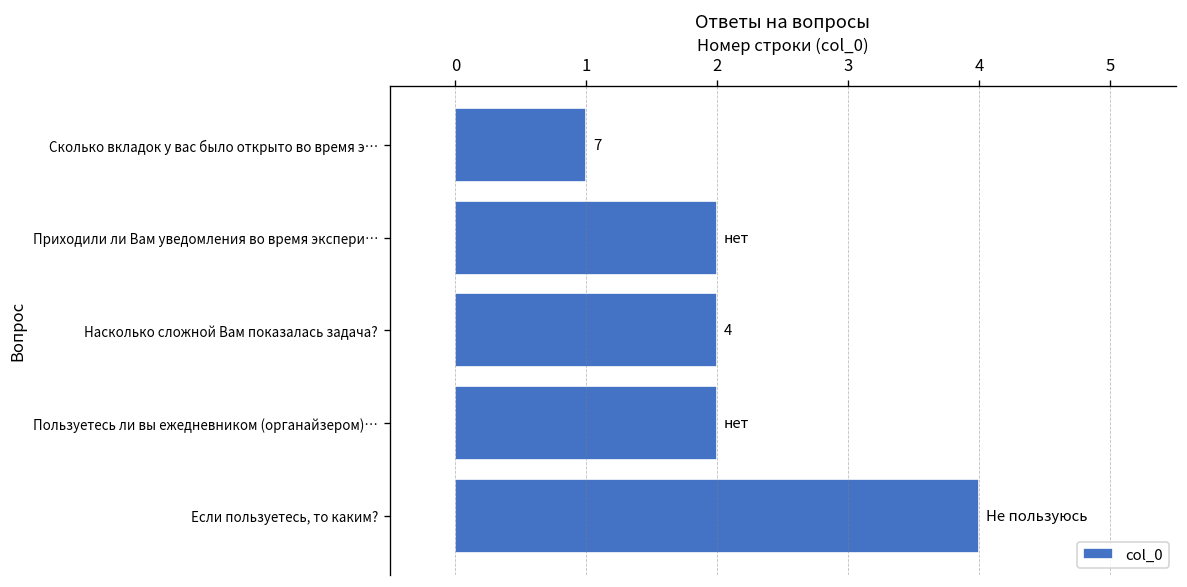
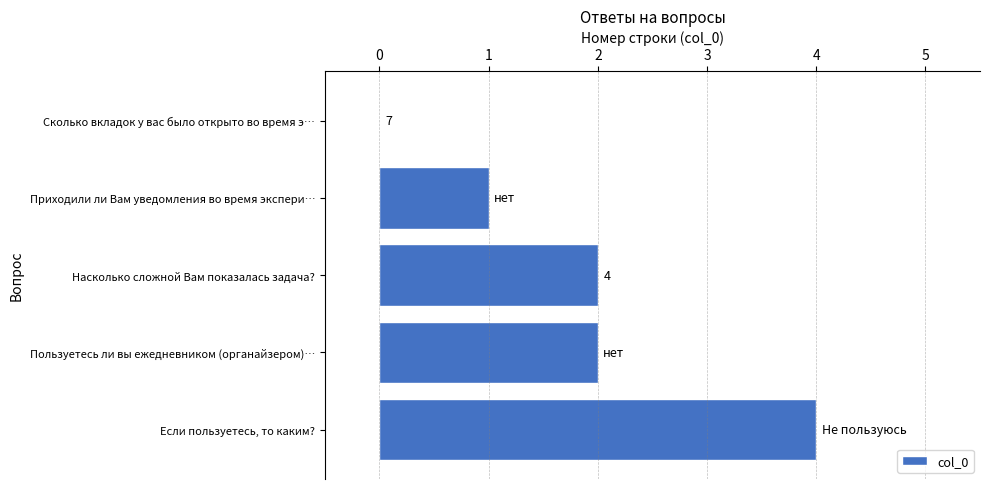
Сколько вкладок у вас было открыто во время э…: 1 -> 0
Приходили ли Вам уведомления во время экспери…: 2 -> 1
